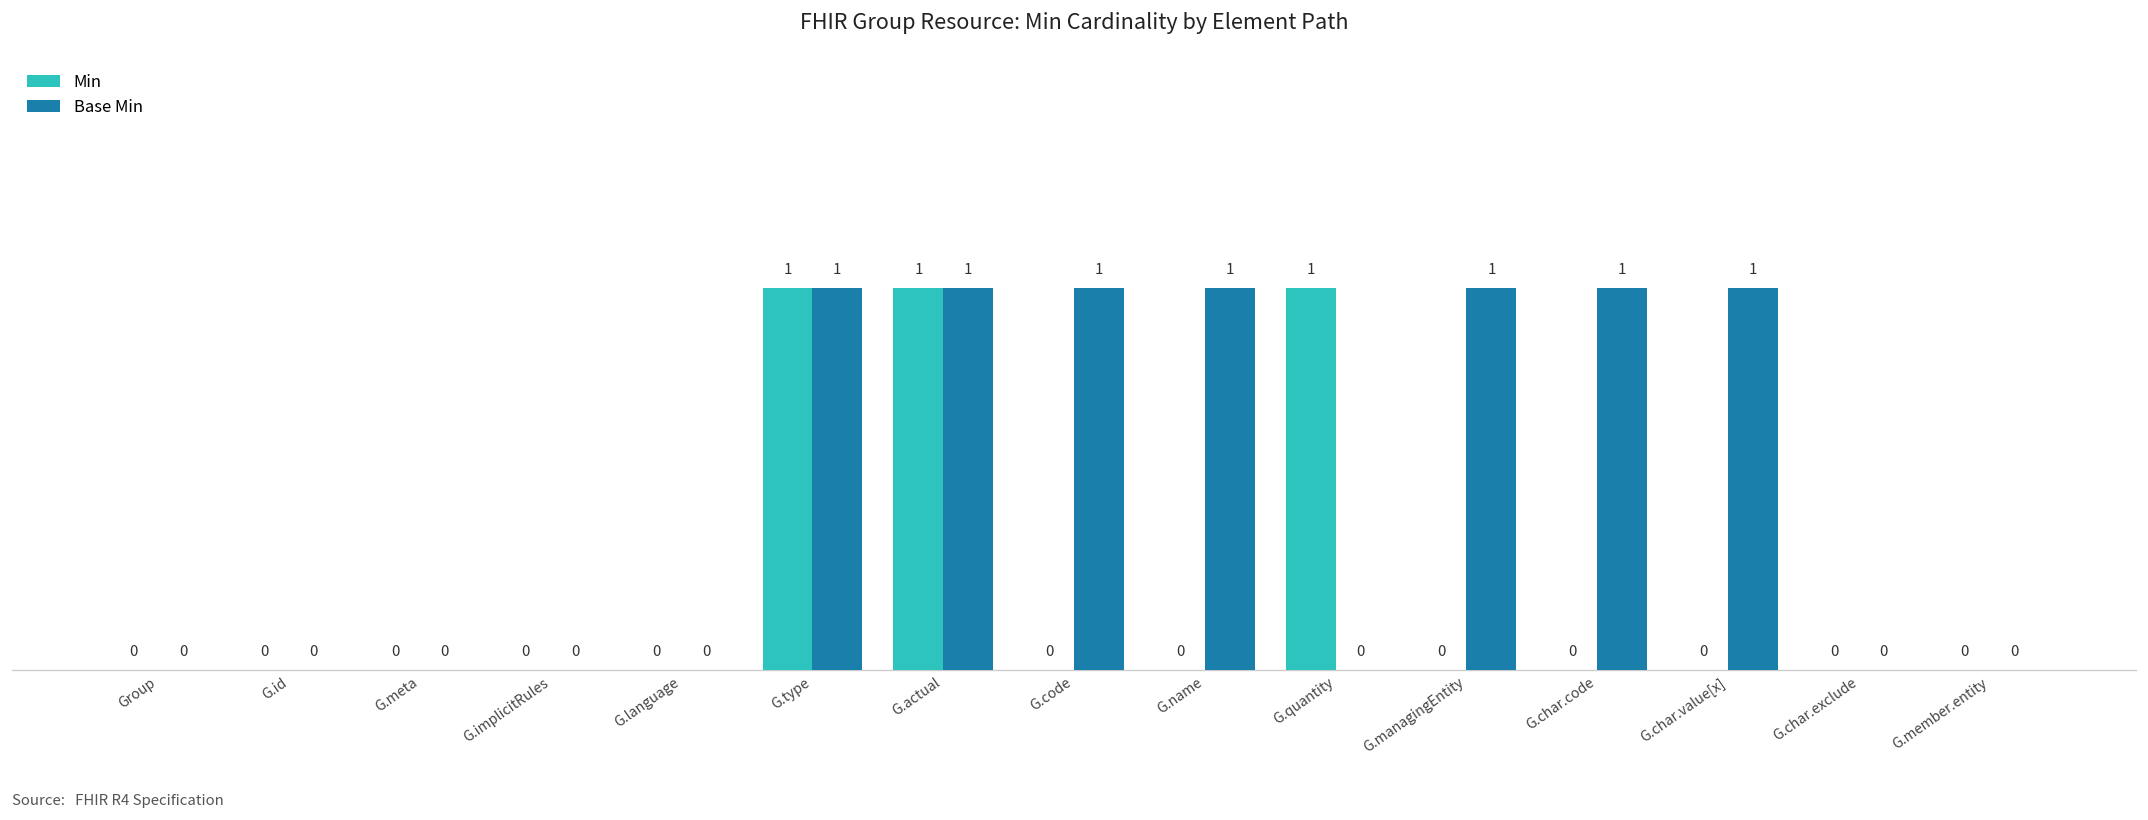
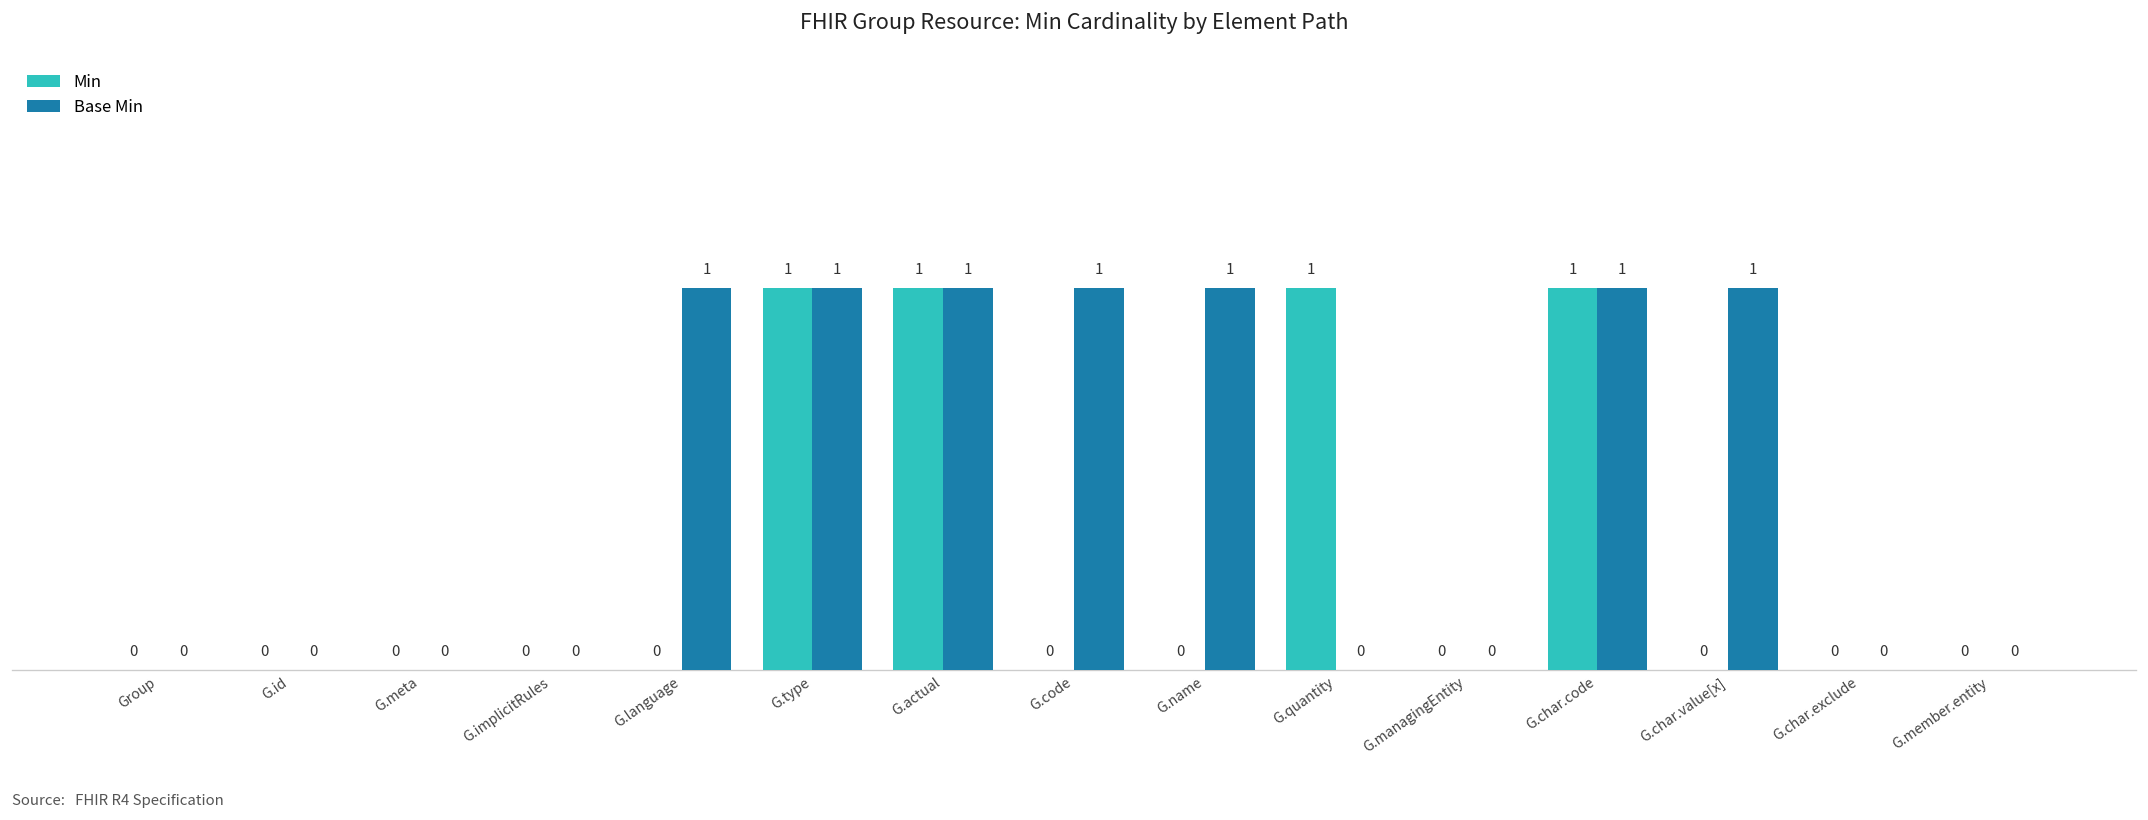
Base Min, G.language: 0 -> 1
Base Min, G.managingEntity: 1 -> 0
Min, G.char.code: 0 -> 1
